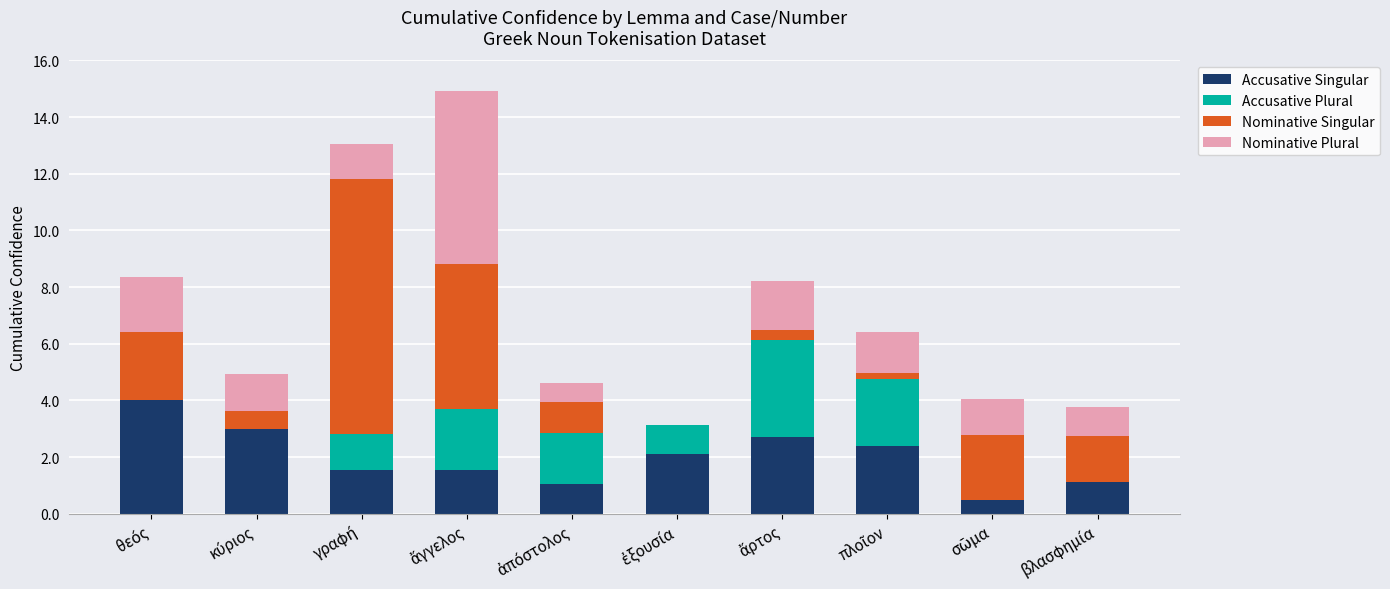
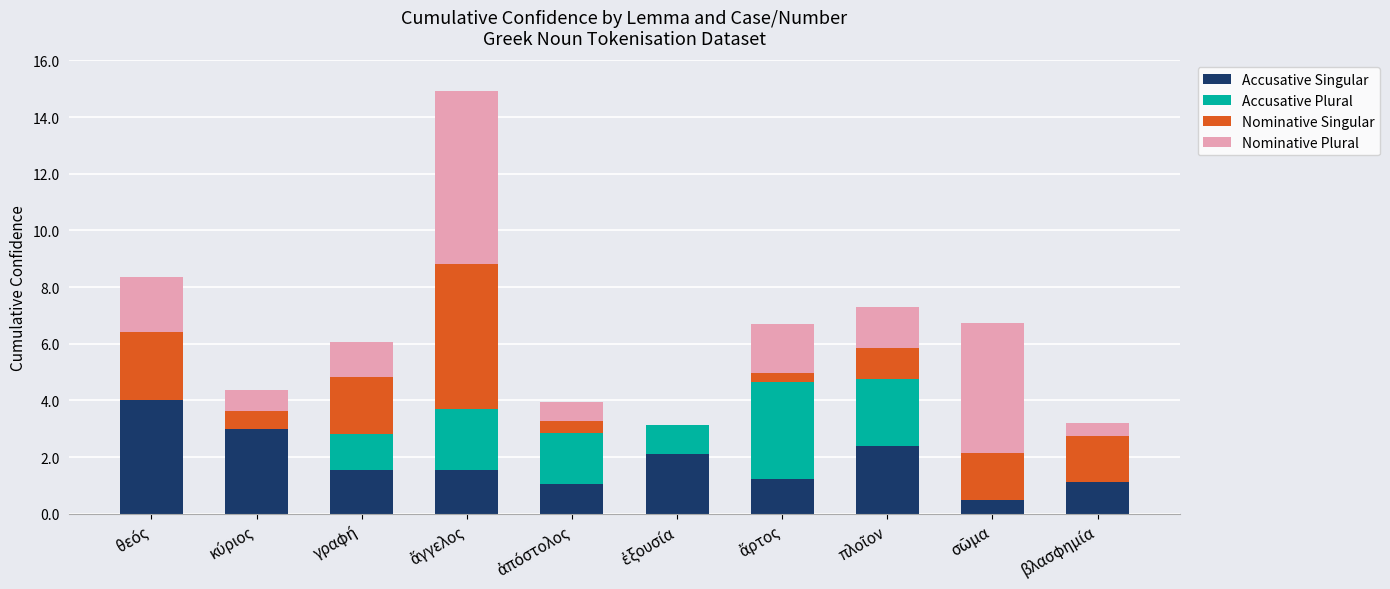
Nominative Plural, κύριος: 1.3 -> 0.8
Nominative Singular, γραφή: 9.0 -> 2.0
Nominative Singular, ἀπόστολος: 1.1 -> 0.4
Accusative Singular, ἄρτος: 2.7 -> 1.2
Nominative Singular, πλοῖον: 0.2 -> 1.1
Nominative Singular, σῶμα: 2.3 -> 1.6
Nominative Plural, σῶμα: 1.3 -> 4.6
Nominative Plural, βλασφημία: 1.0 -> 0.5
